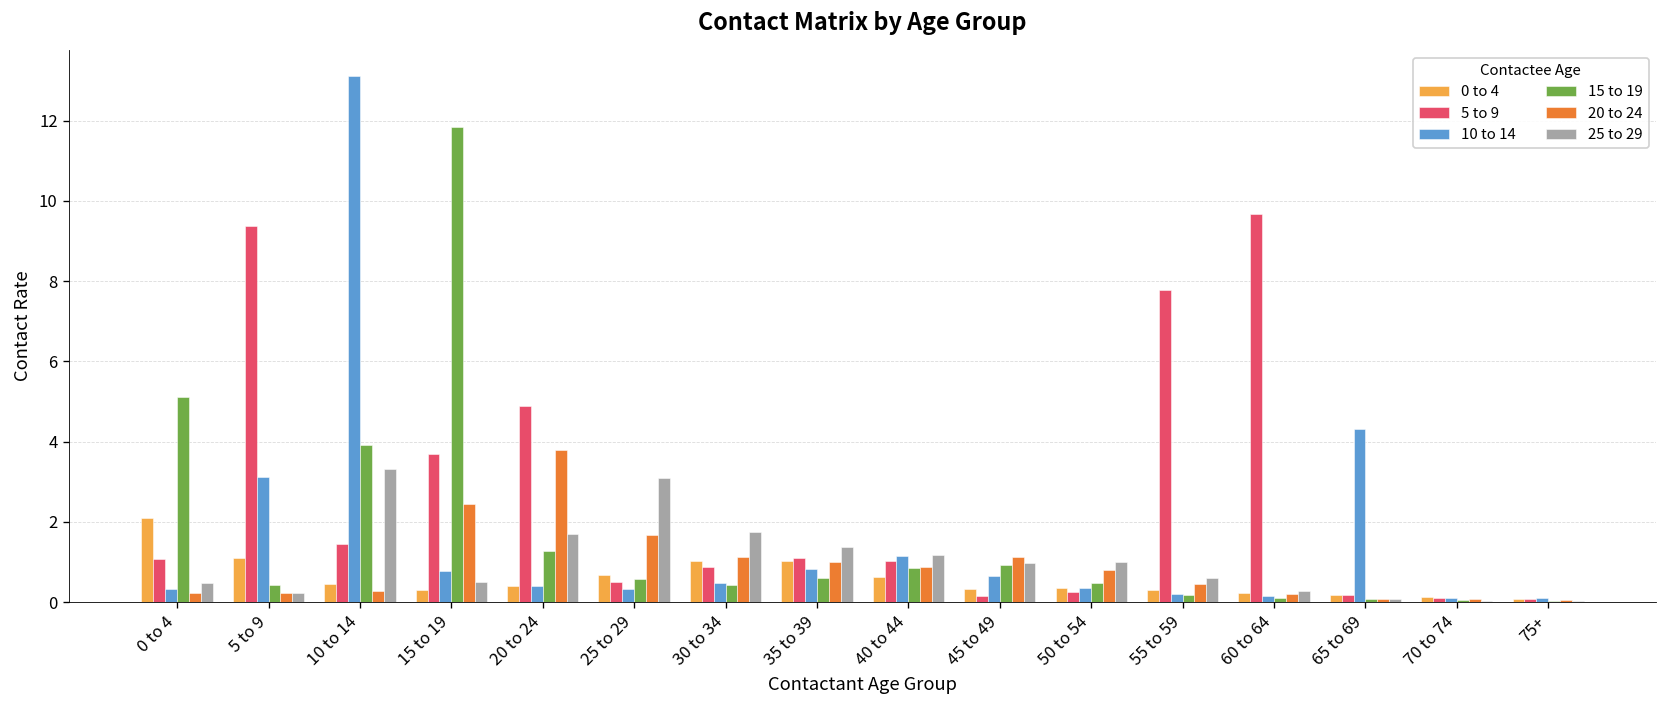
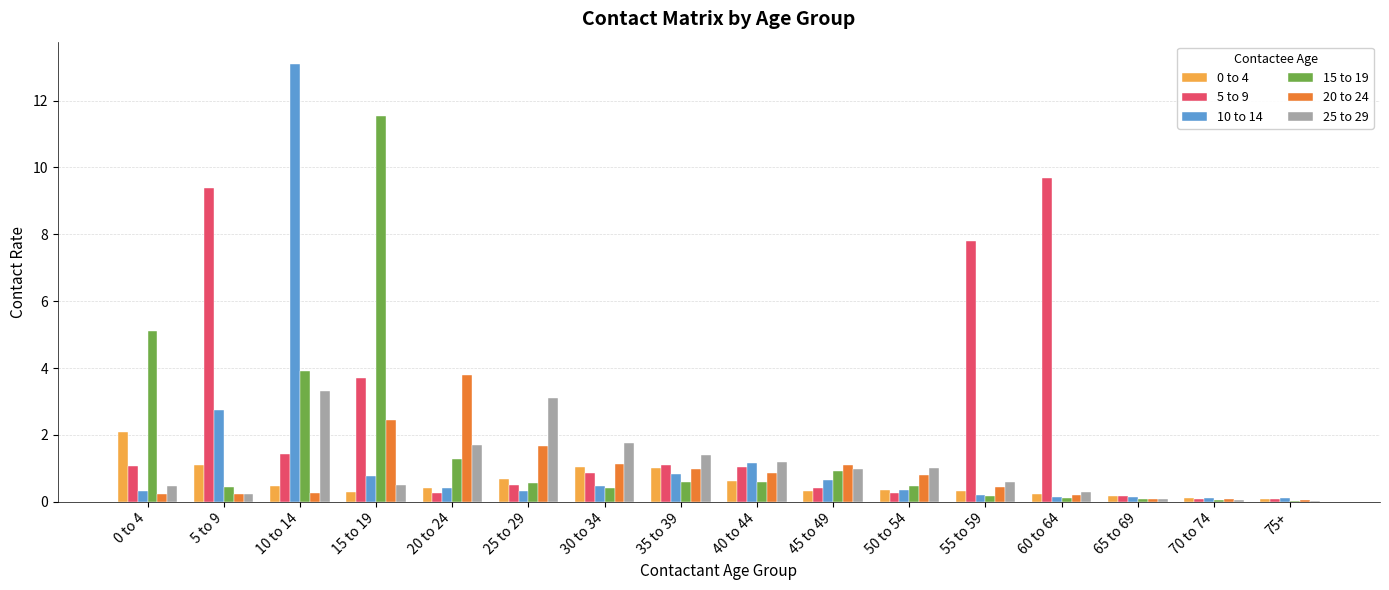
10 to 14, 5 to 9: 3.1 -> 2.8
15 to 19, 15 to 19: 11.8 -> 11.5
5 to 9, 20 to 24: 4.9 -> 0.2
15 to 19, 40 to 44: 0.8 -> 0.6
5 to 9, 45 to 49: 0.1 -> 0.4
10 to 14, 65 to 69: 4.3 -> 0.1
